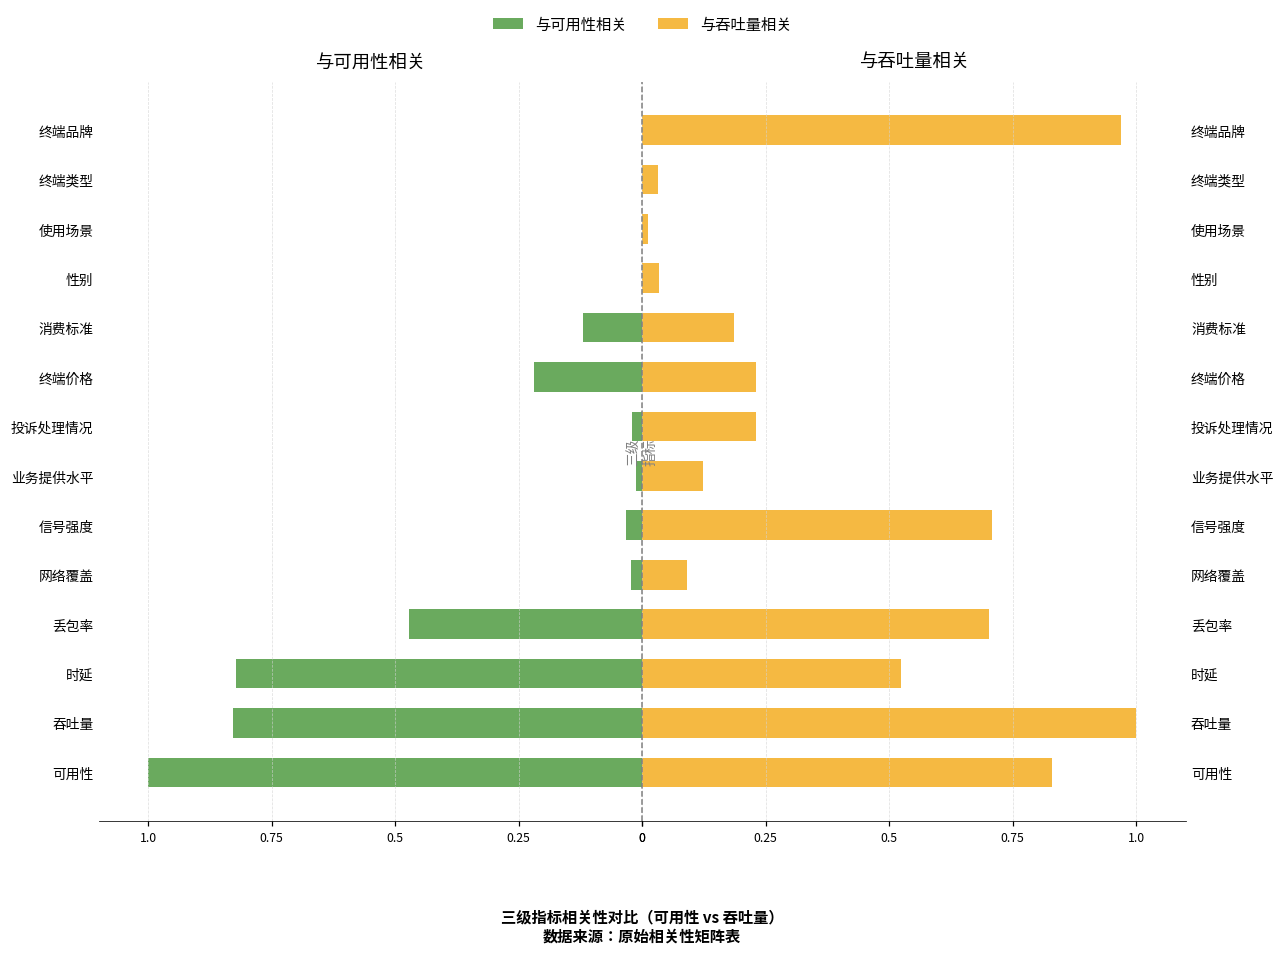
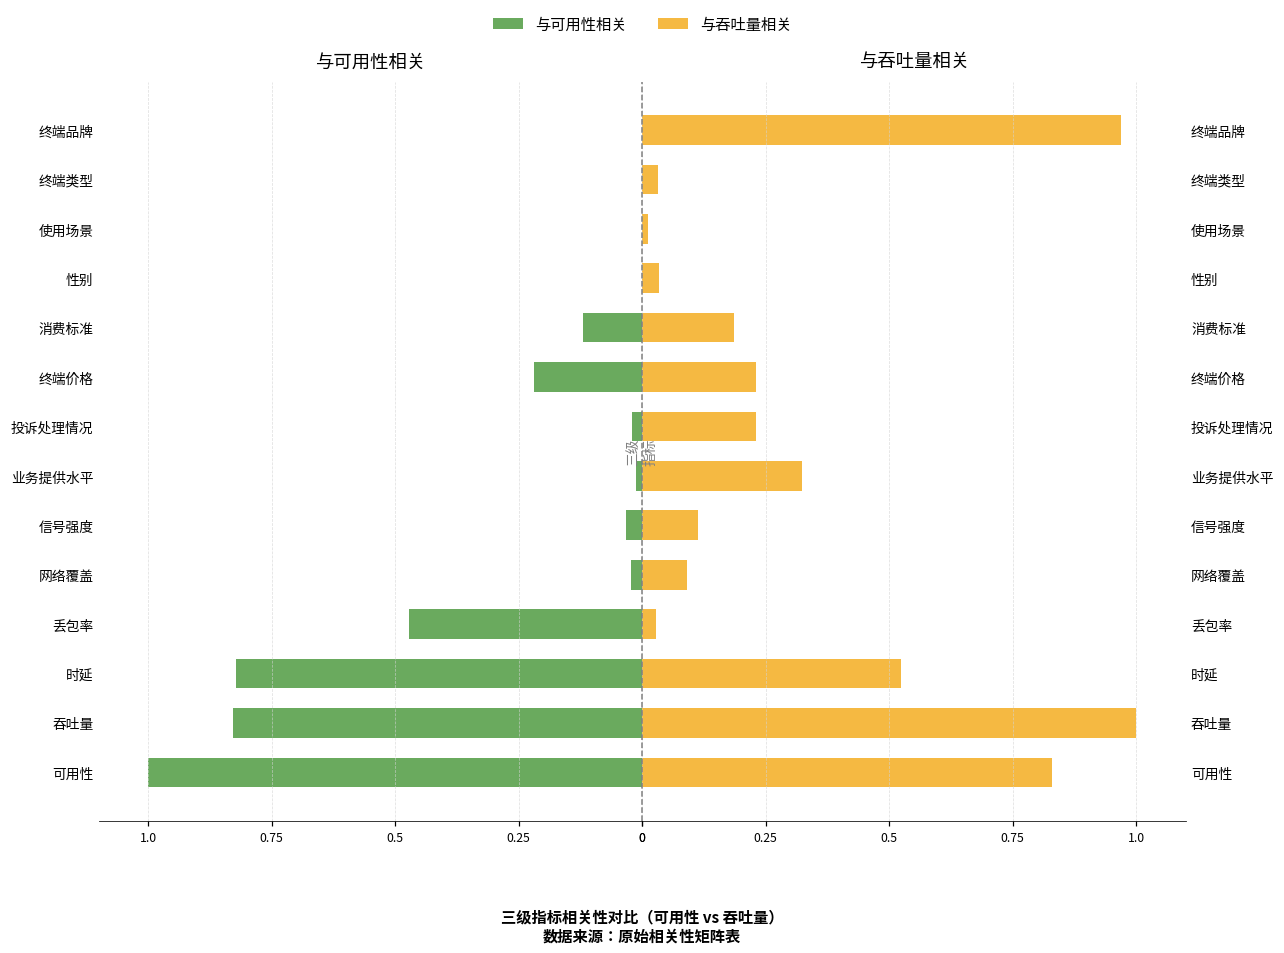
与吞吐量相关, 业务提供水平: 0.12 -> 0.32
与吞吐量相关, 信号强度: 0.71 -> 0.11
与吞吐量相关, 丢包率: 0.70 -> 0.03
